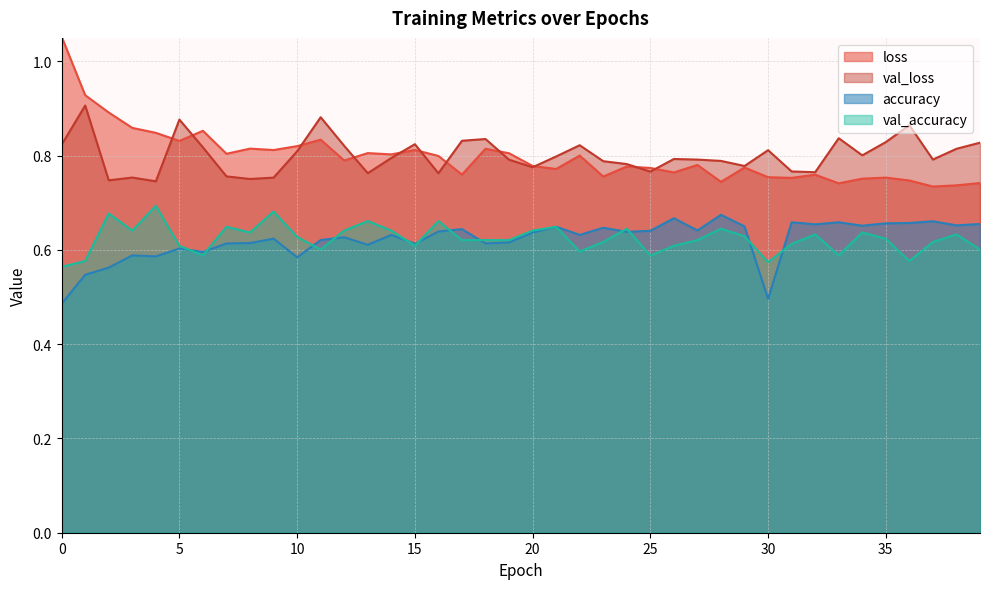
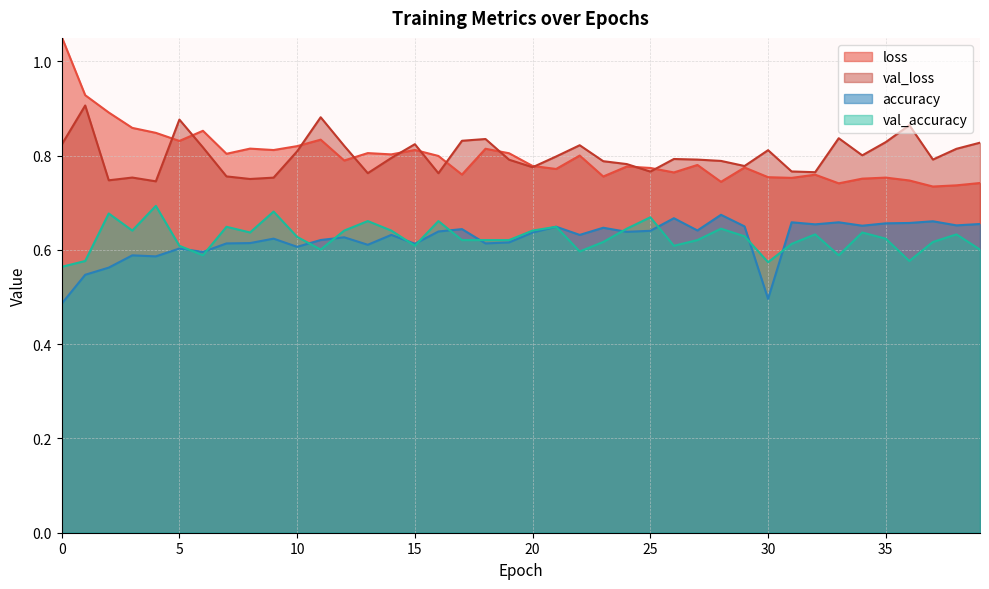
accuracy, 10: 0.58 -> 0.61
val_accuracy, 25: 0.59 -> 0.67
